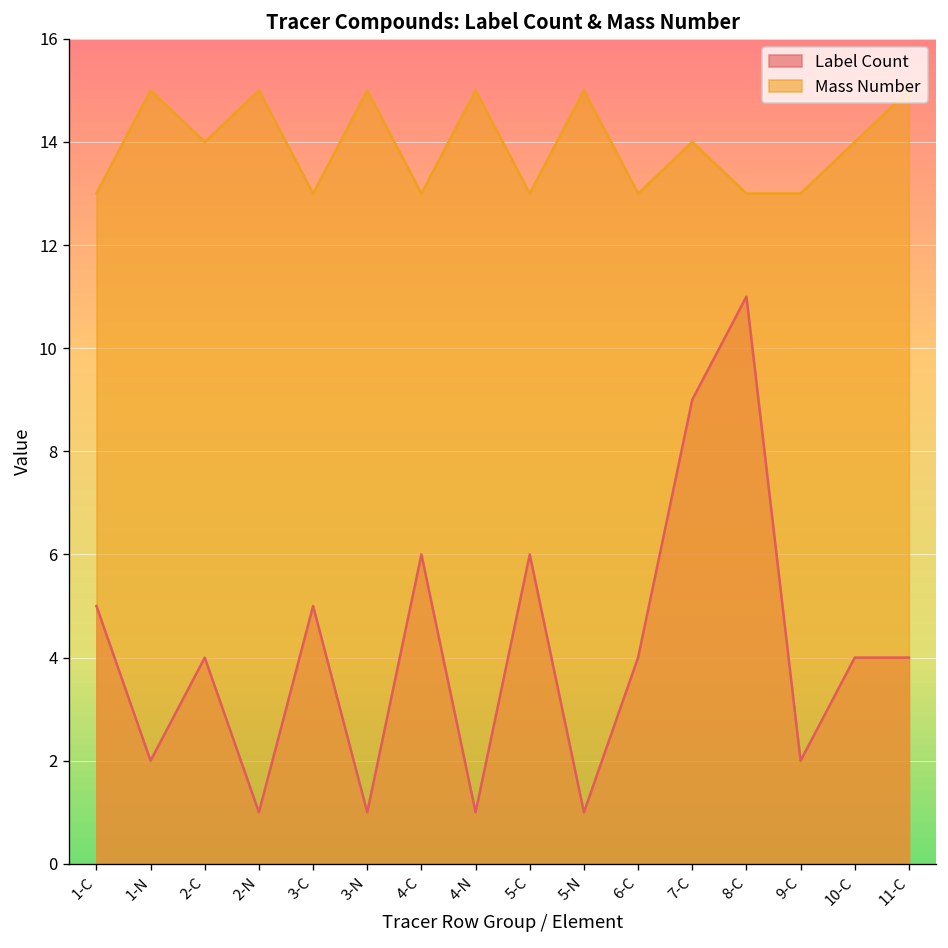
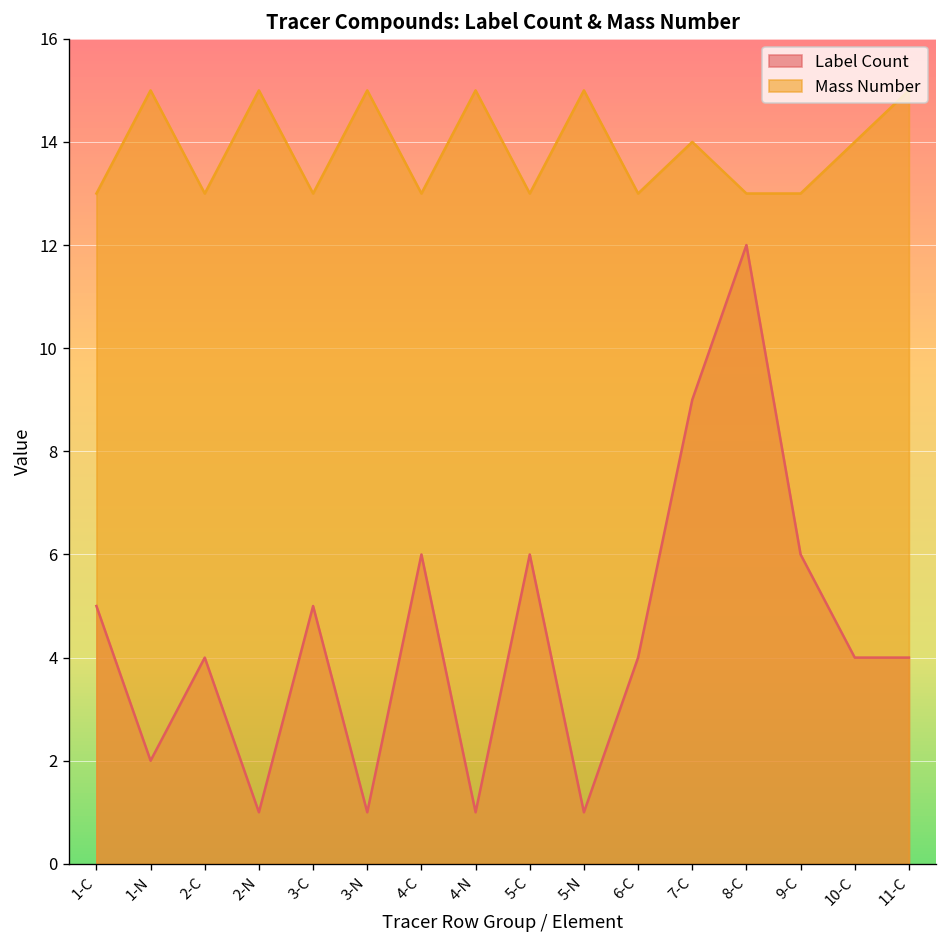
Mass Number, 2-C: 14 -> 13
Label Count, 8-C: 11 -> 12
Label Count, 9-C: 2 -> 6
